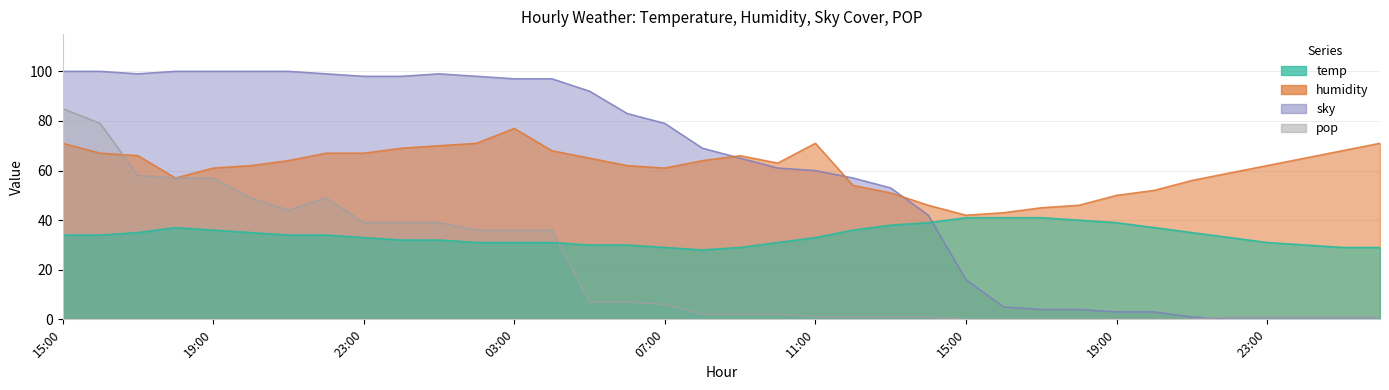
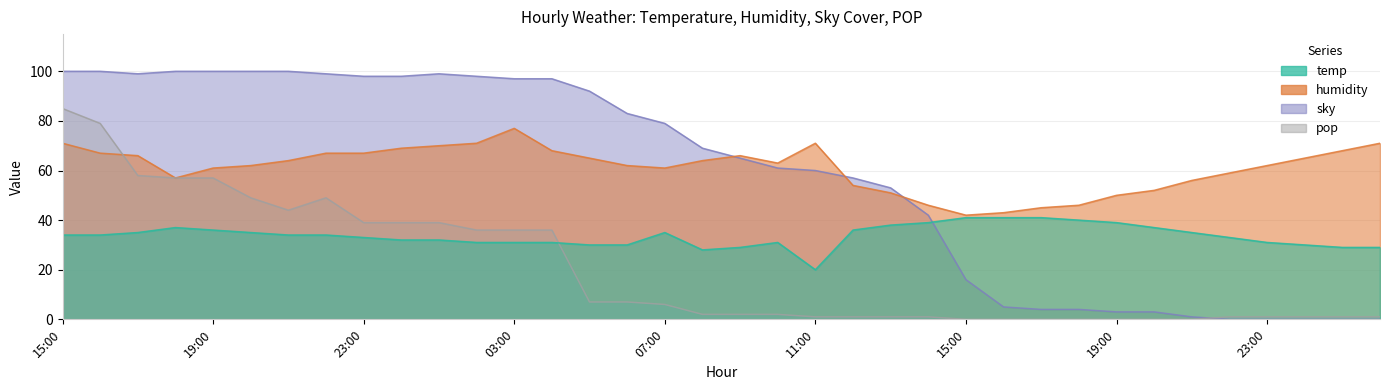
temp, 07:00: 29 -> 35
temp, 11:00: 33 -> 20
